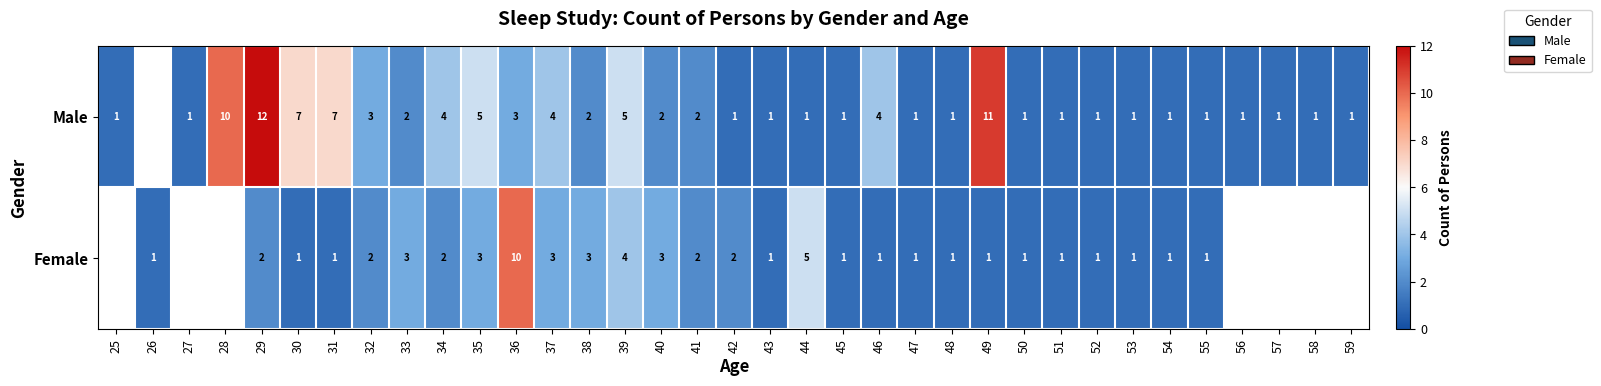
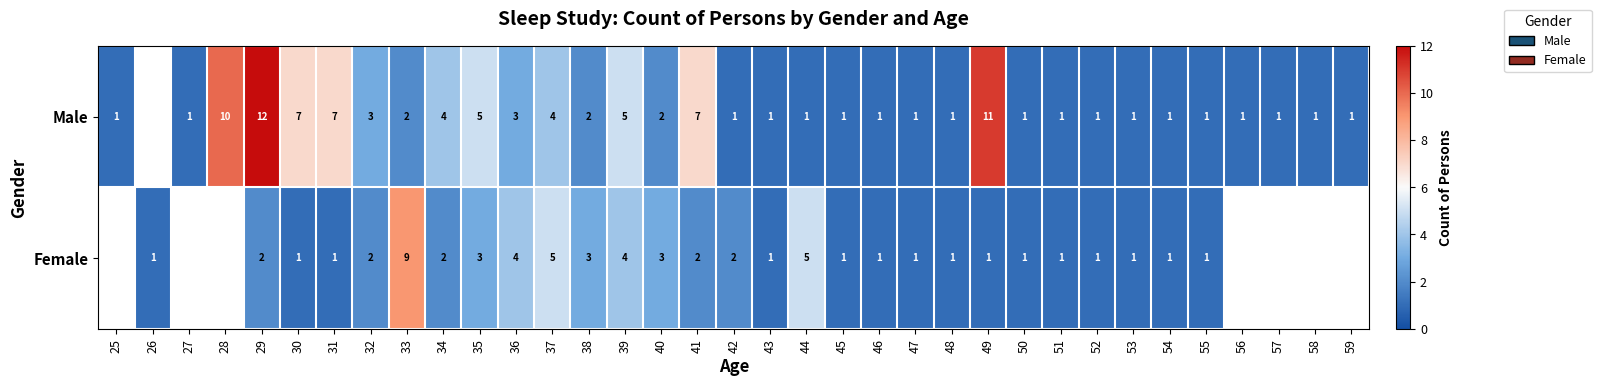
Male, 41: 2 -> 7
Male, 46: 4 -> 1
Female, 33: 3 -> 9
Female, 36: 10 -> 4
Female, 37: 3 -> 5
